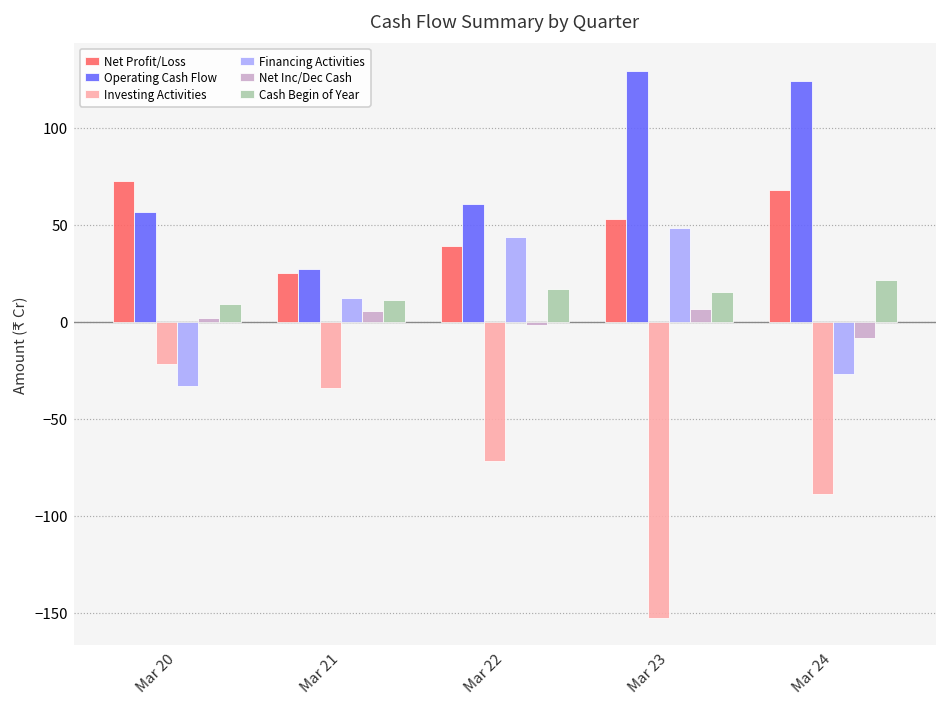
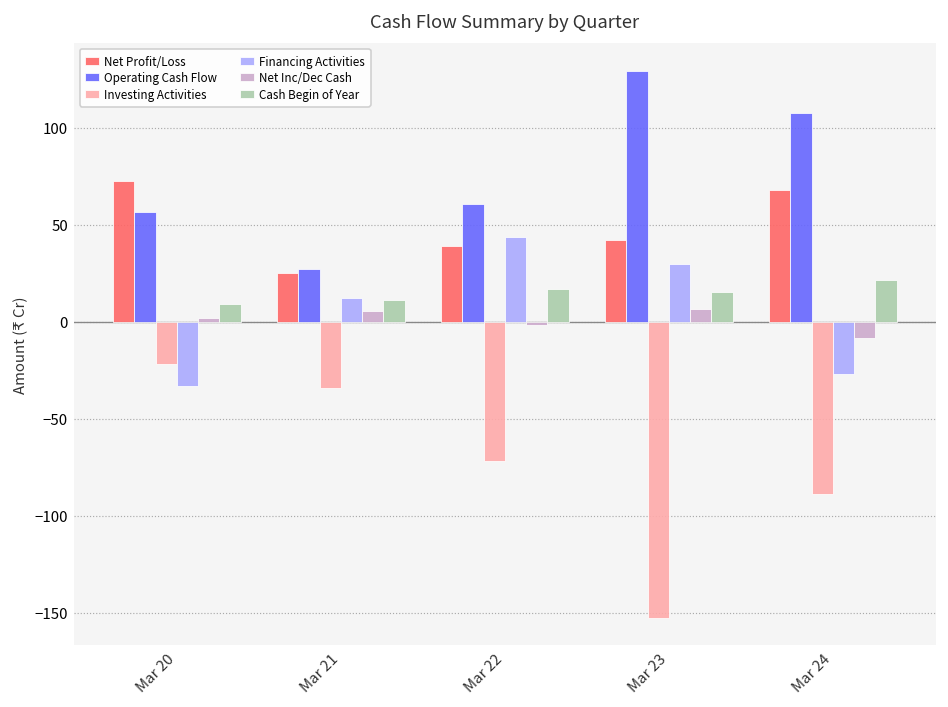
Net Profit/Loss, Mar 23: 53 -> 42
Financing Activities, Mar 23: 48 -> 30
Operating Cash Flow, Mar 24: 124 -> 108
